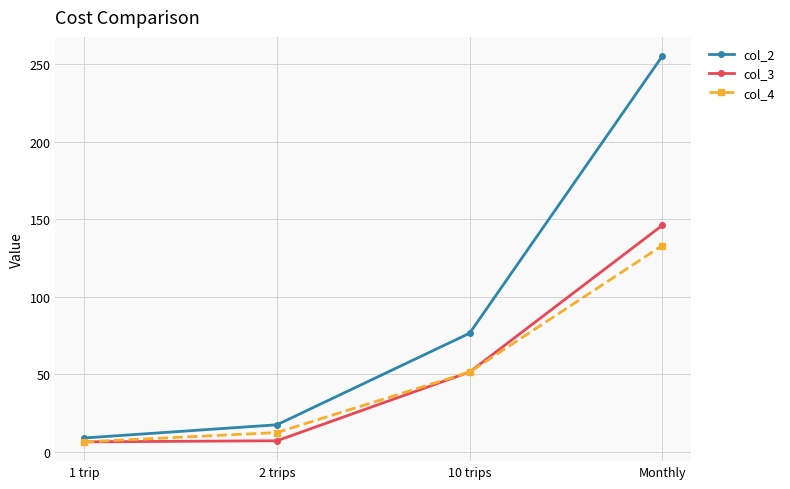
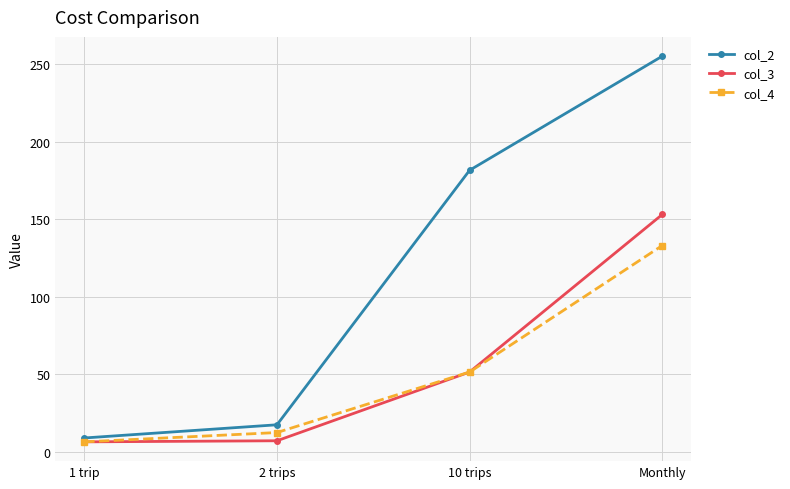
col_2, 10 trips: 77 -> 182
col_3, Monthly: 146 -> 153
